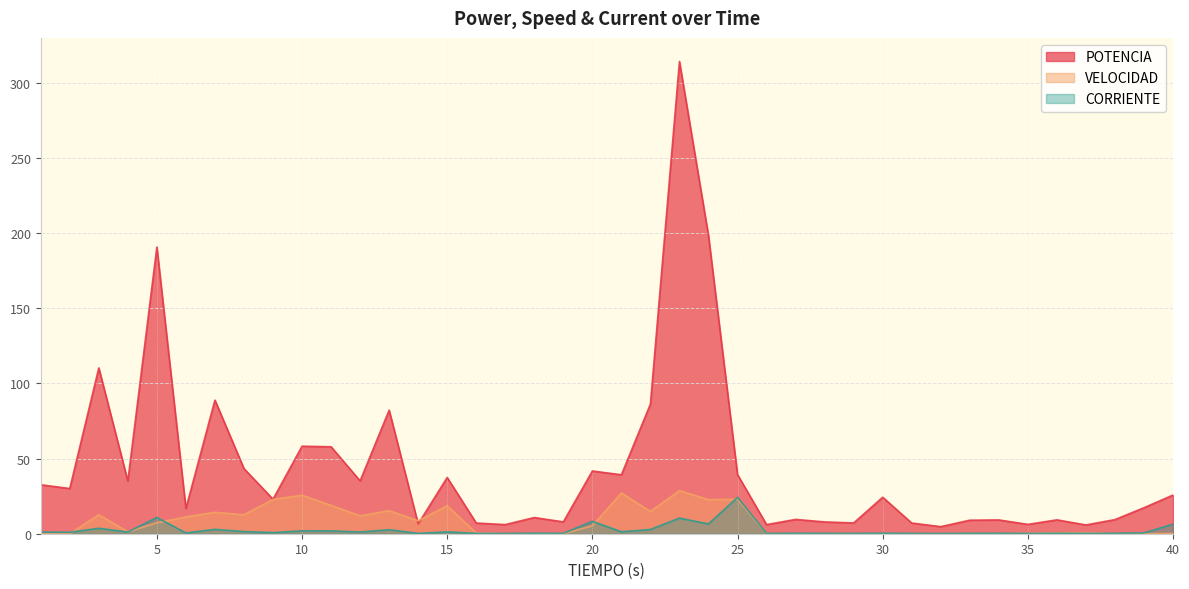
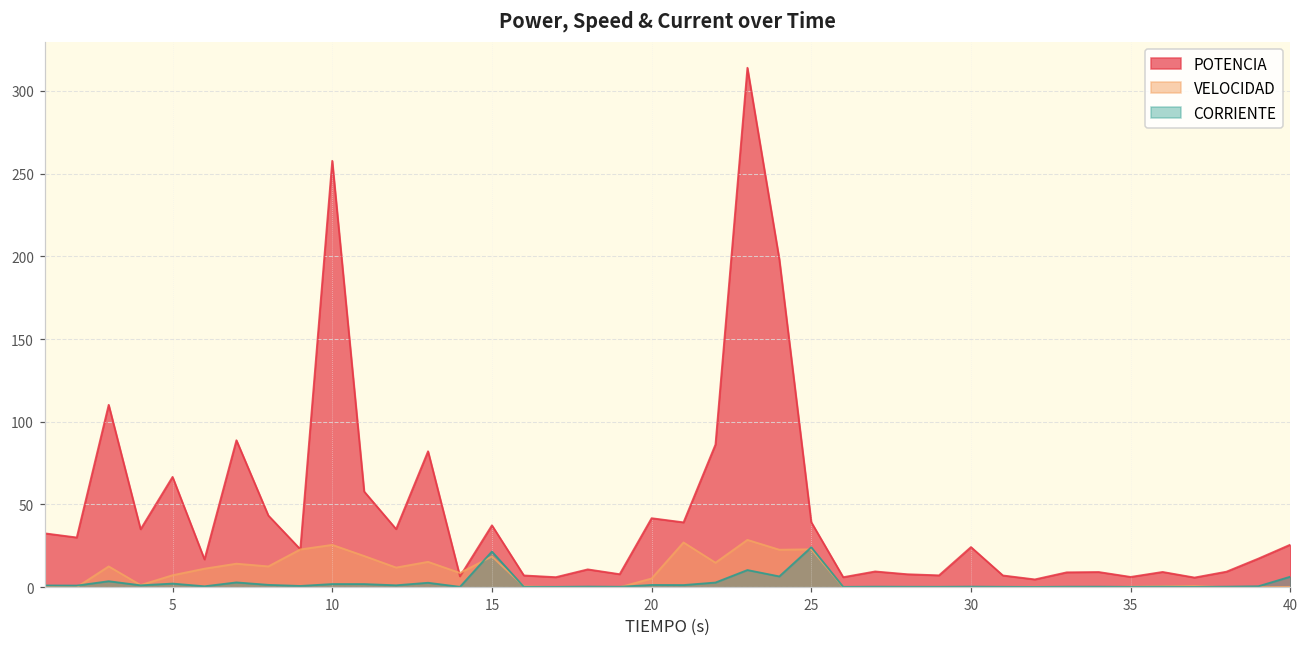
POTENCIA, 5: 191 -> 67
CORRIENTE, 5: 11 -> 2
POTENCIA, 10: 58 -> 258
CORRIENTE, 15: 1 -> 22
CORRIENTE, 20: 8 -> 1
